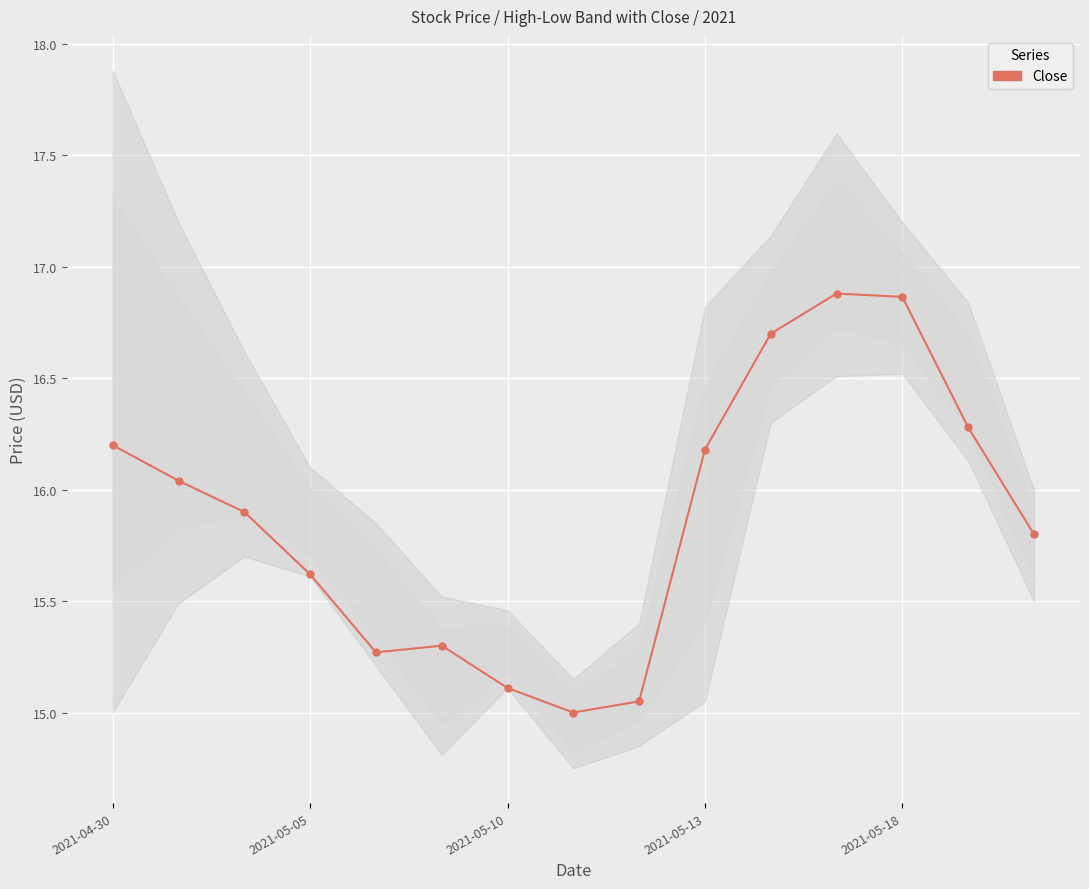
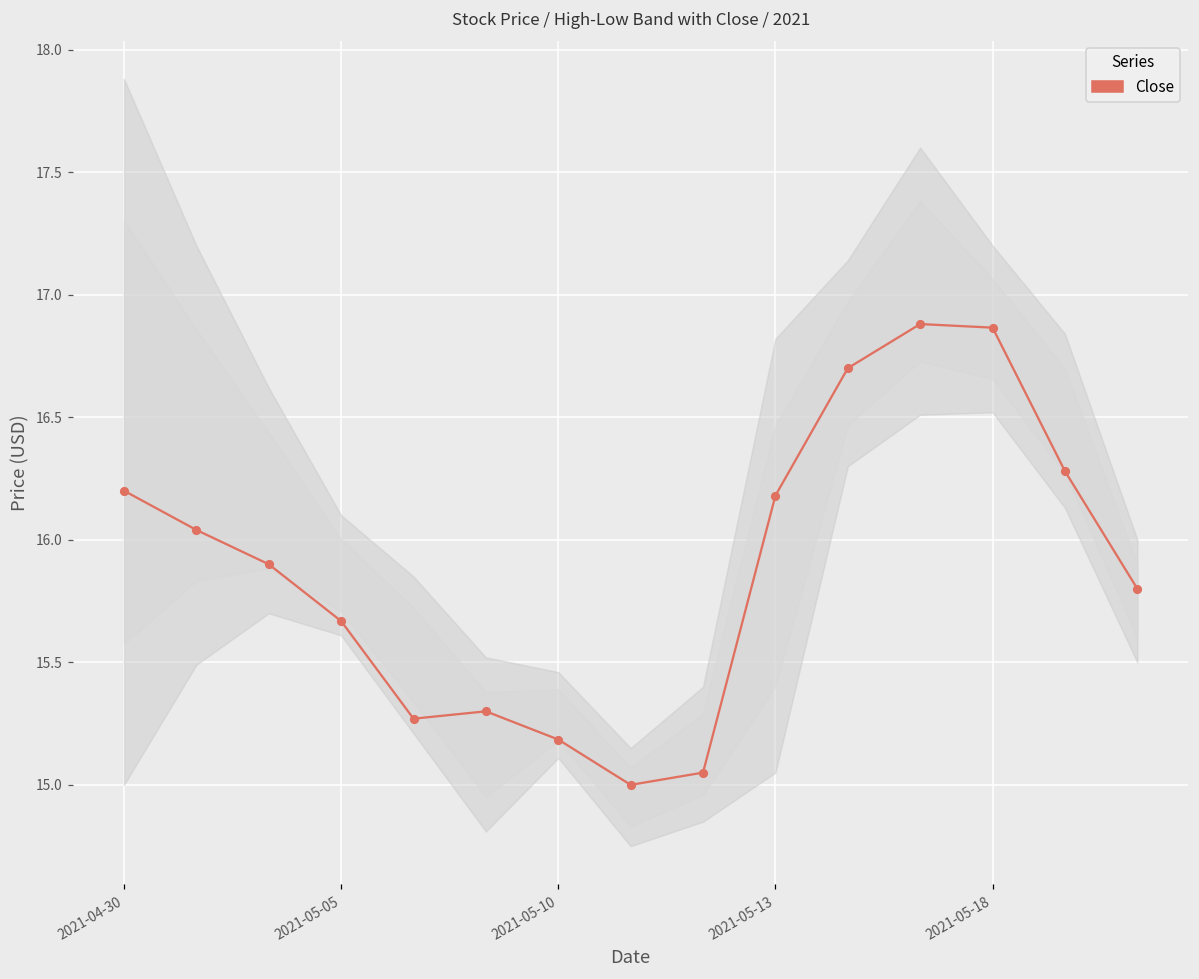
Close, 2021-05-05: 15.62 -> 15.67
Close, 2021-05-10: 15.11 -> 15.18
